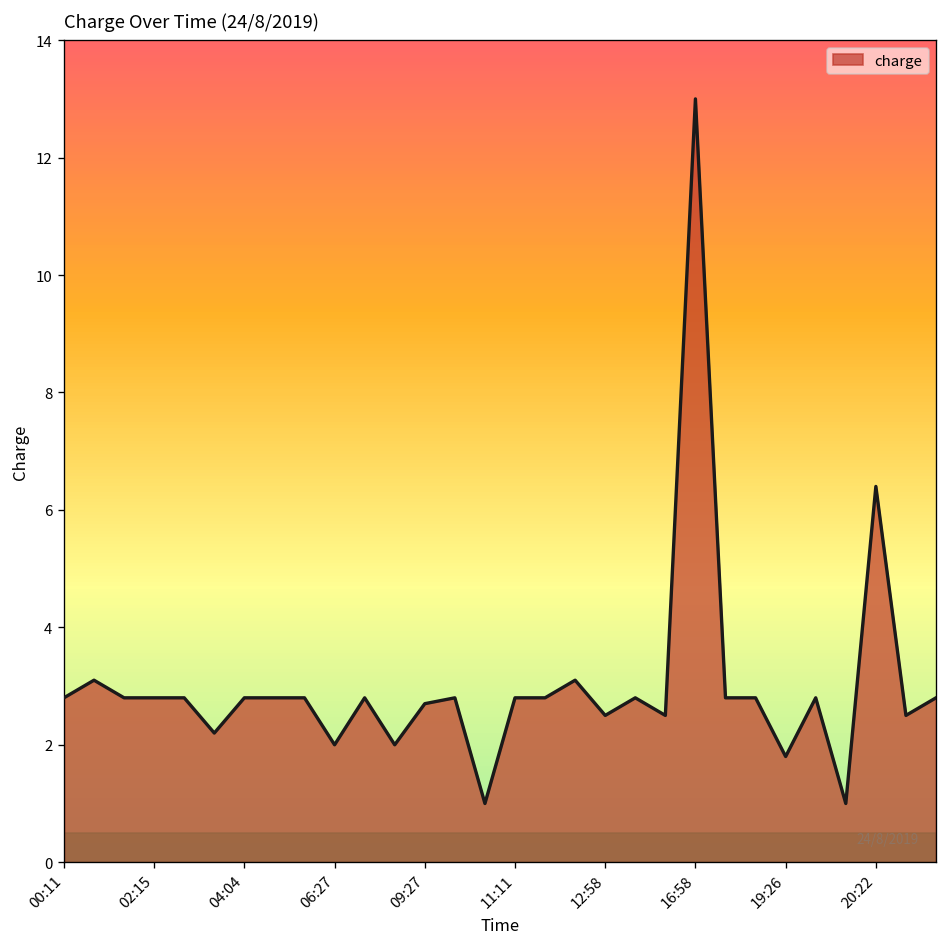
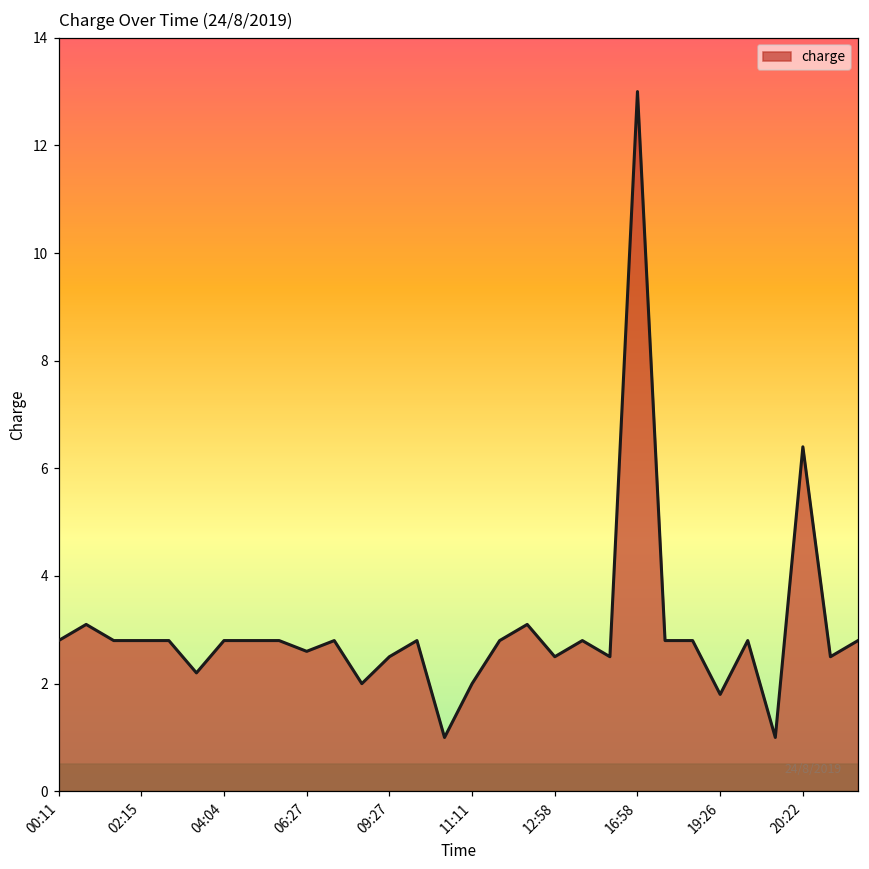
06:27: 2.0 -> 2.6
09:27: 2.7 -> 2.5
11:11: 2.8 -> 2.0
